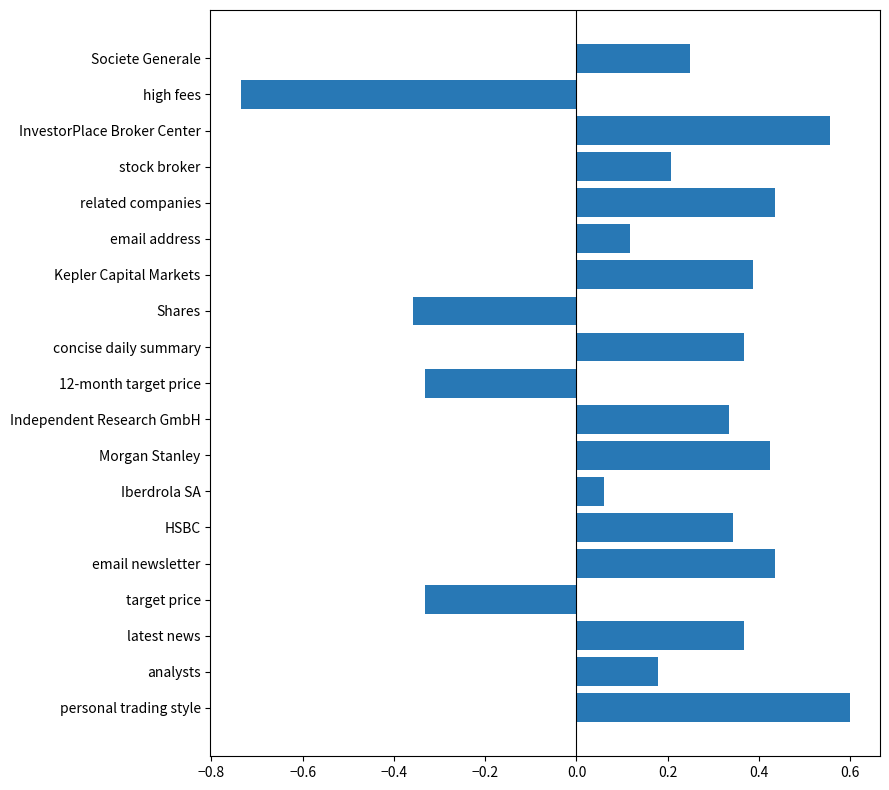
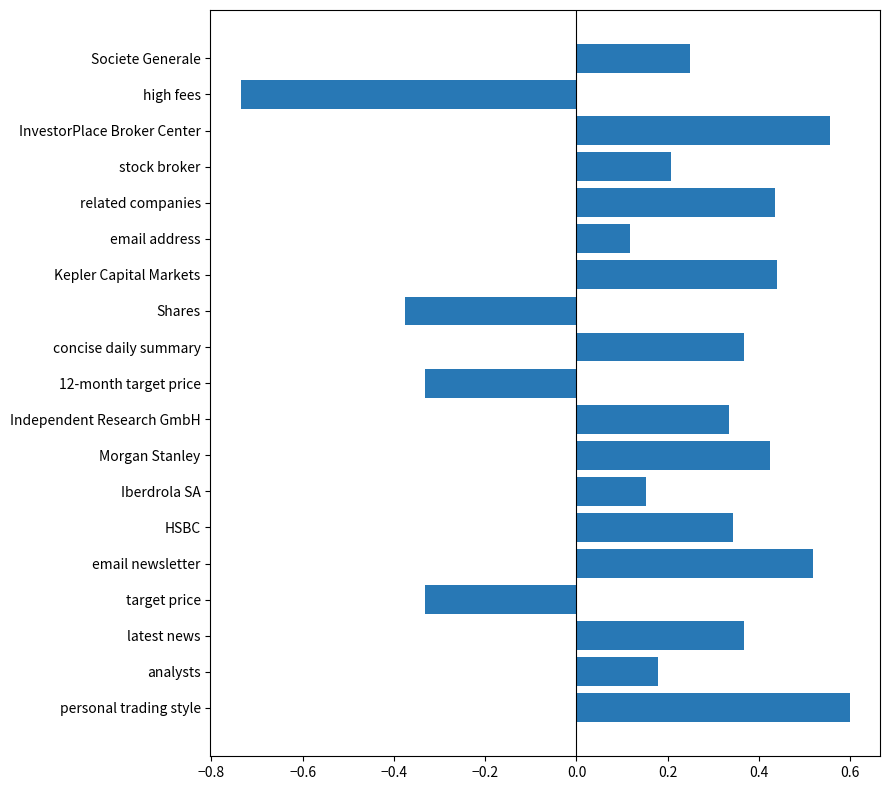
Kepler Capital Markets: 0.39 -> 0.44
Shares: -0.36 -> -0.38
Iberdrola SA: 0.06 -> 0.15
email newsletter: 0.44 -> 0.52
